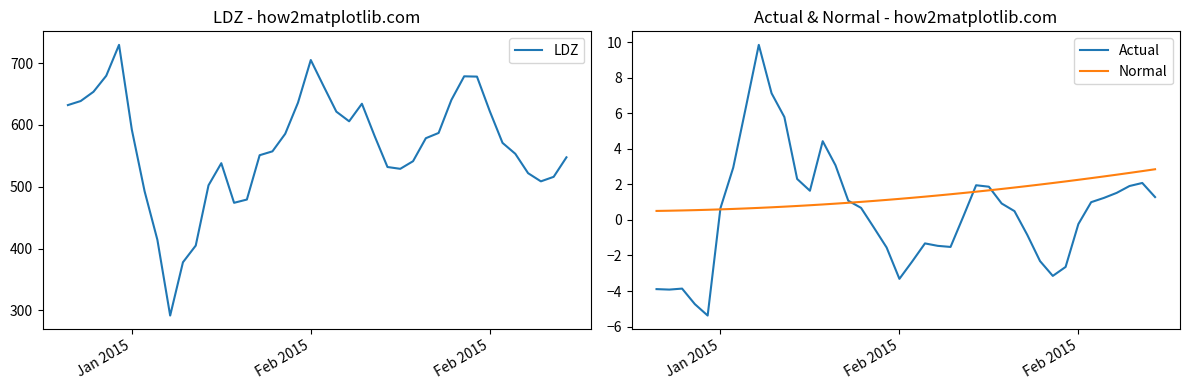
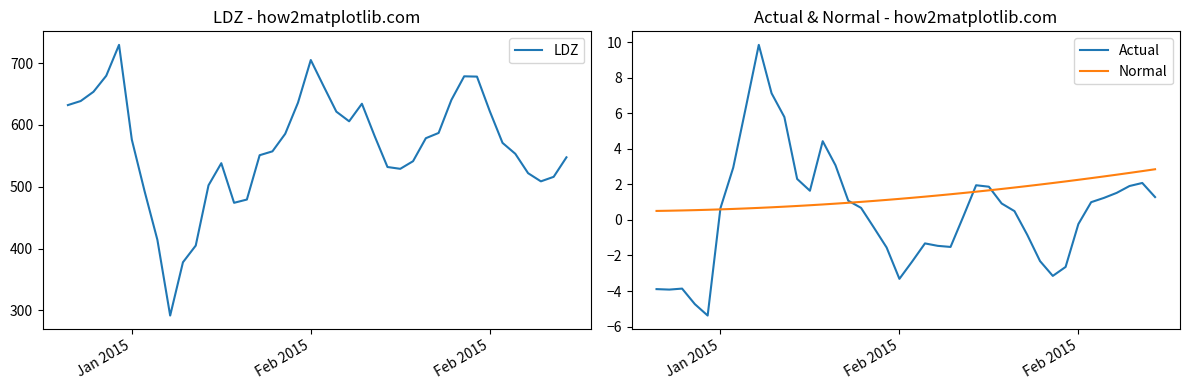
LDZ - how2matplotlib.com, Jan 2015: 590 -> 580
